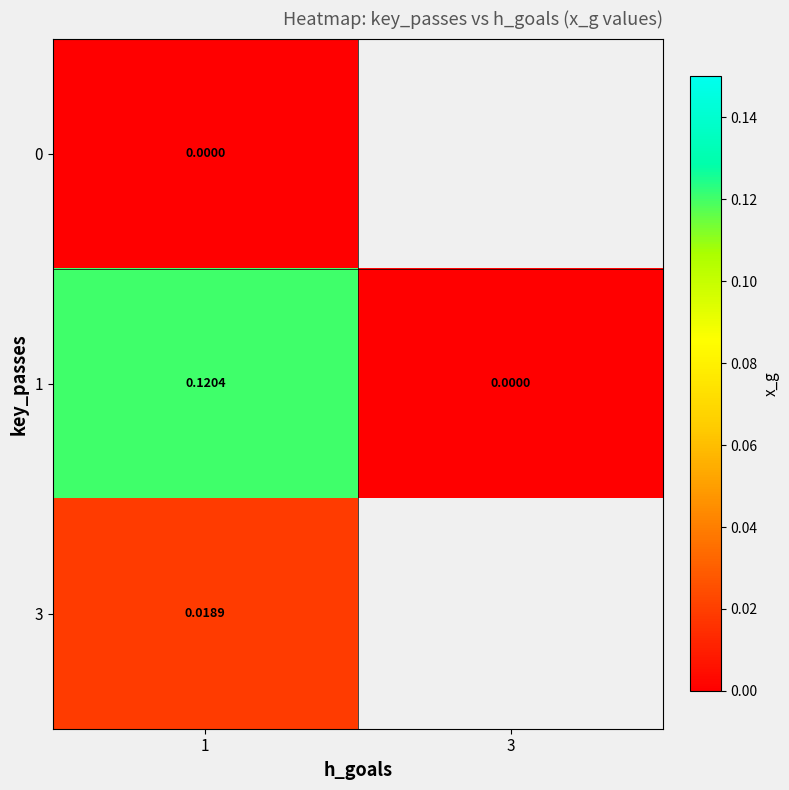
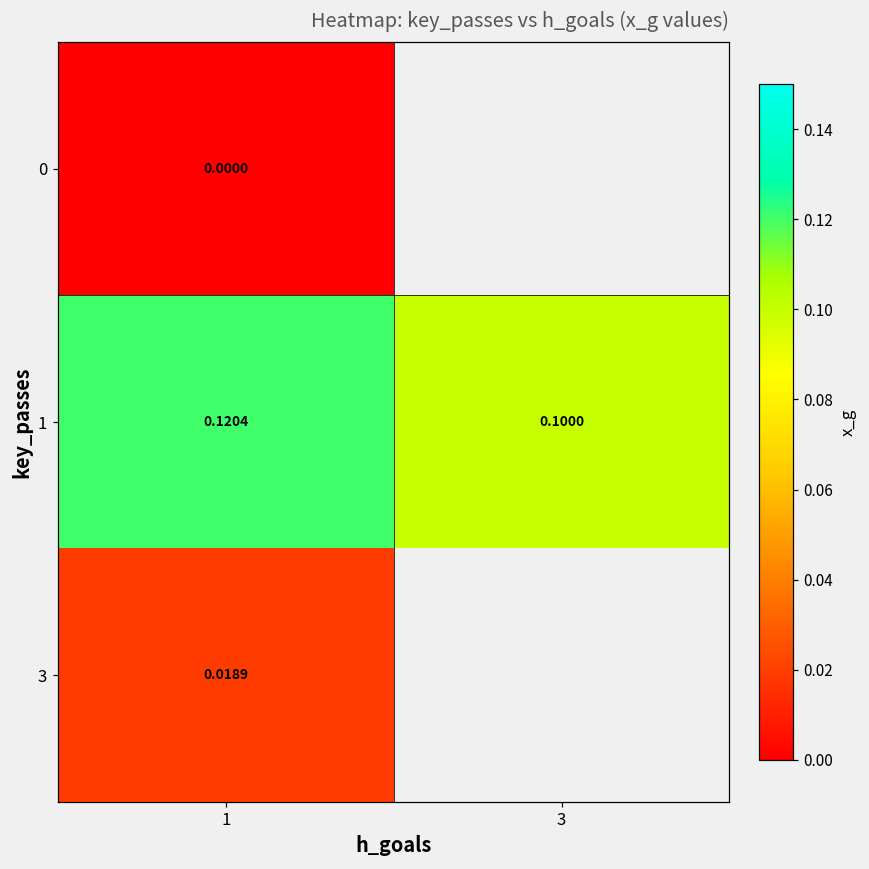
1, 3: 0.0000 -> 0.1000
